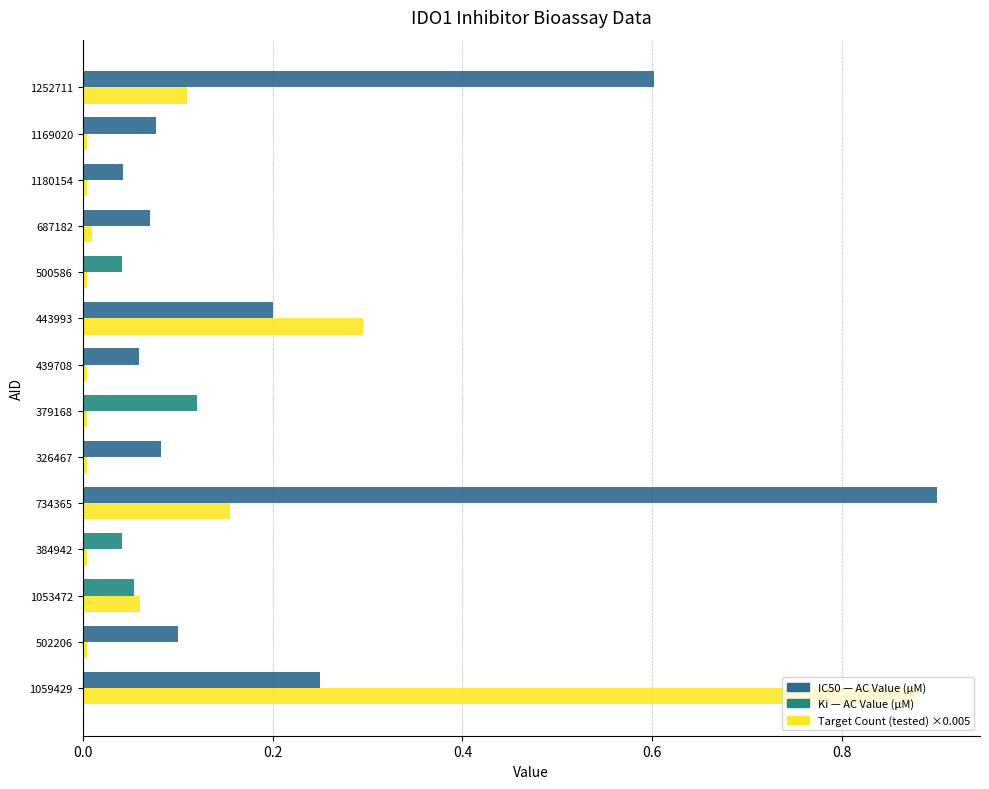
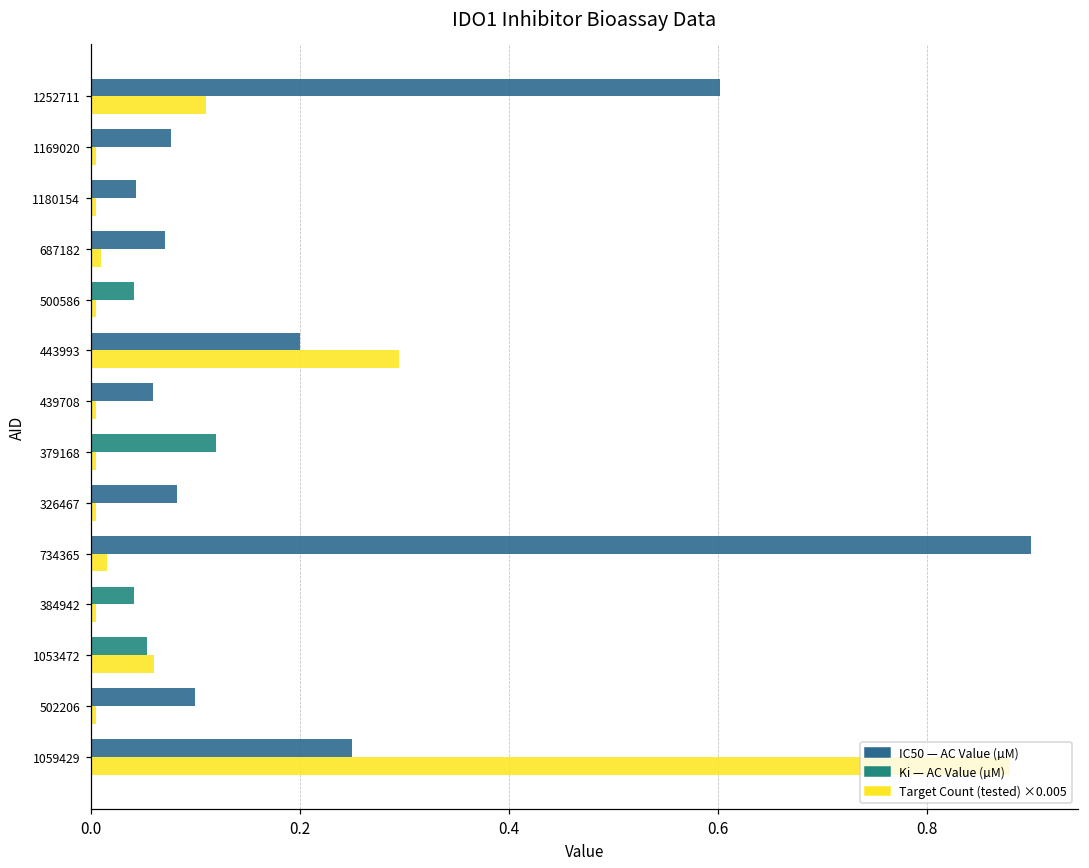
Target Count (tested) ×0.005, 734365: 0.16 -> 0.02
